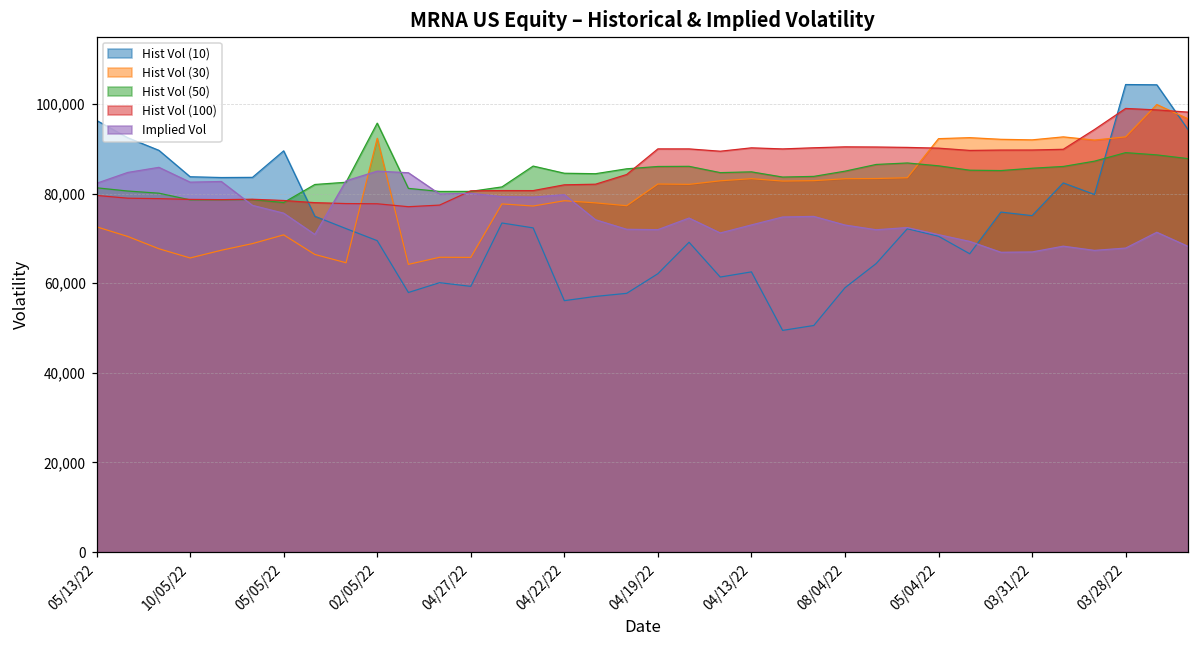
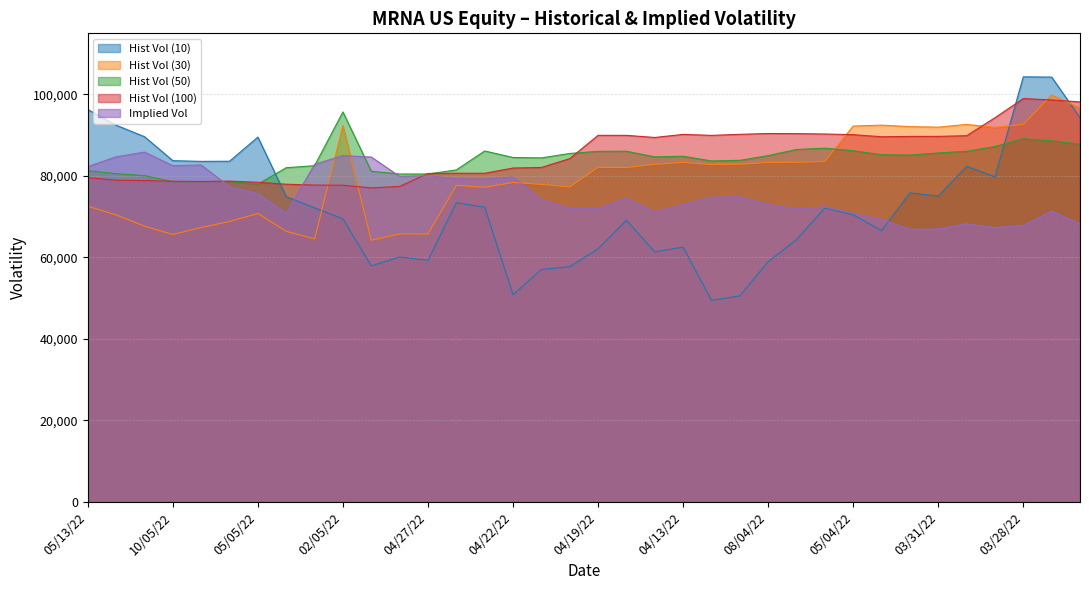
Hist Vol (10), 04/22/22: 56,000 -> 51,000
